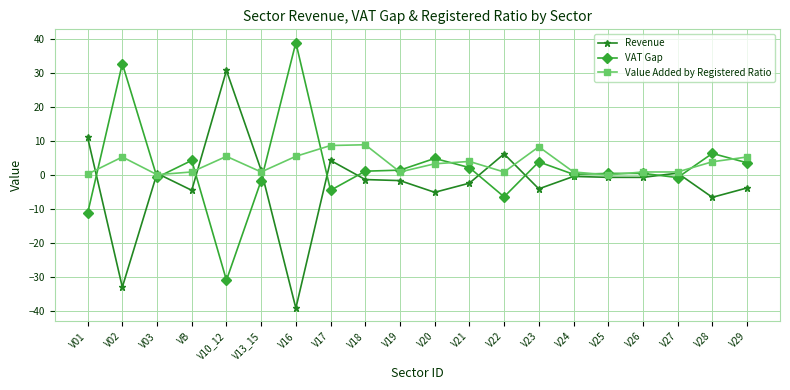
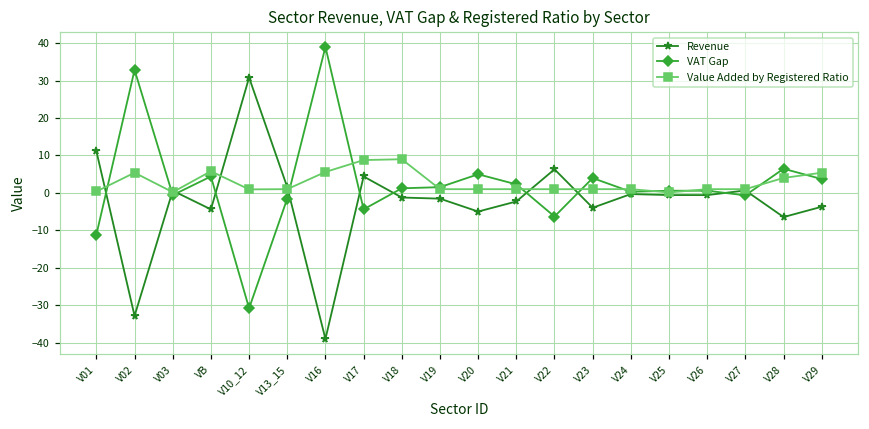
Value Added by Registered Ratio, VB: 1 -> 6
Value Added by Registered Ratio, V10_12: 6 -> 1
Value Added by Registered Ratio, V20: 3 -> 1
Value Added by Registered Ratio, V21: 4 -> 1
Value Added by Registered Ratio, V23: 8 -> 1
